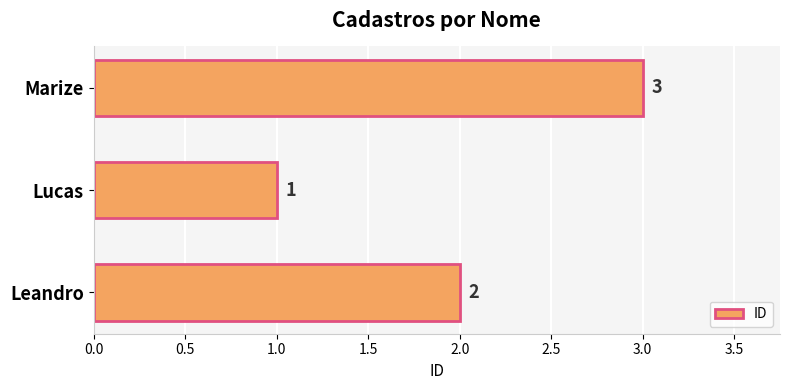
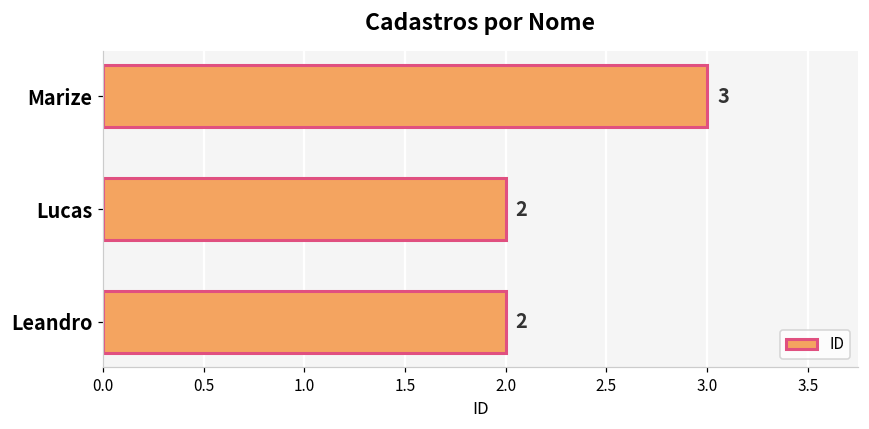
Lucas: 1 -> 2
